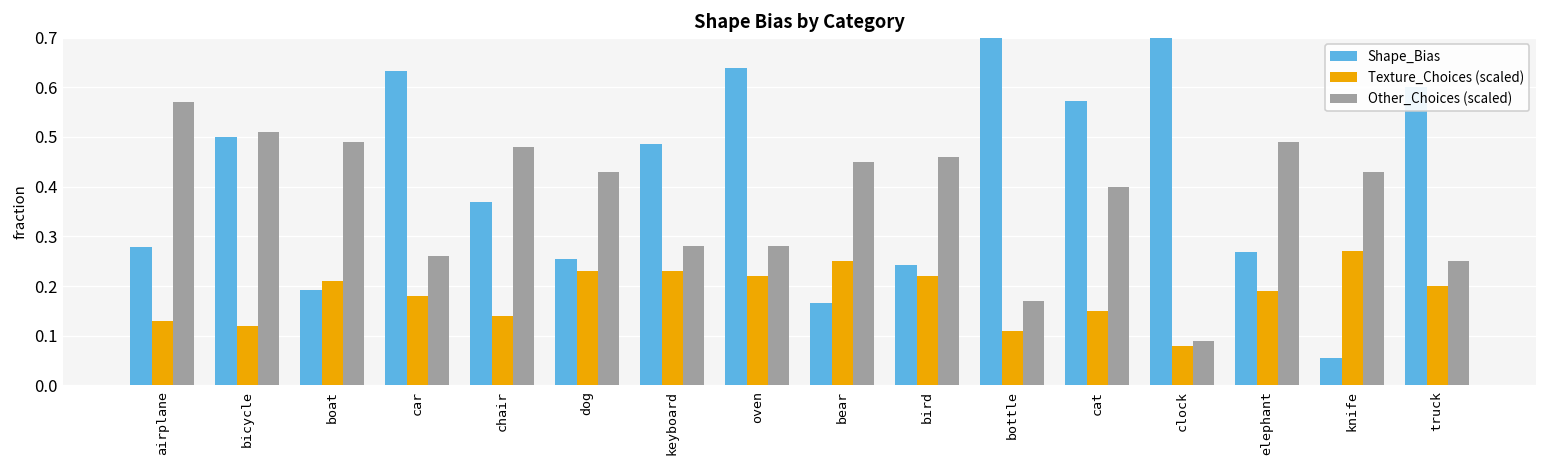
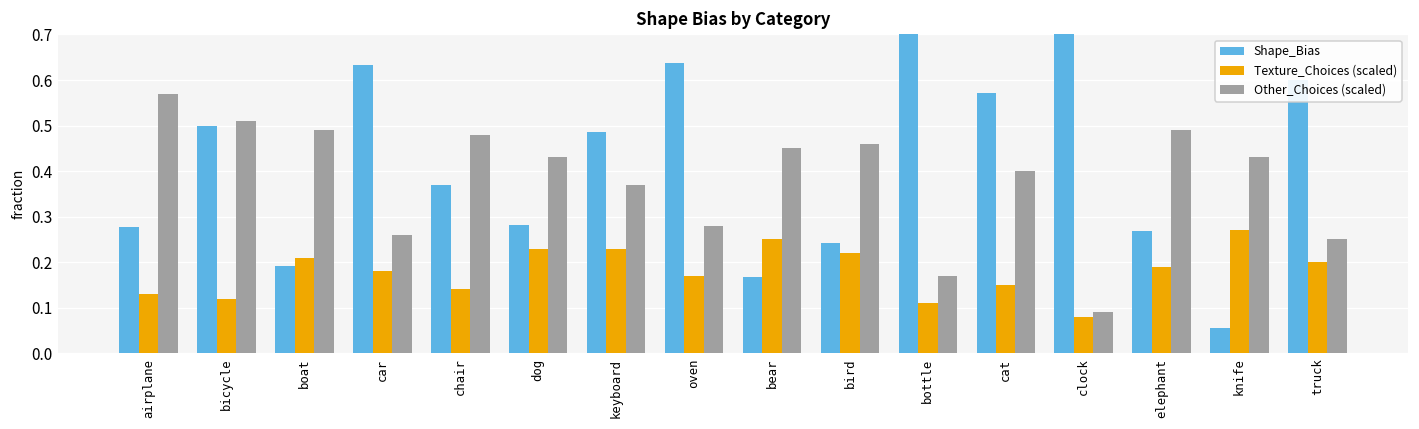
Shape_Bias, dog: 0.26 -> 0.28
Other_Choices (scaled), keyboard: 0.28 -> 0.37
Texture_Choices (scaled), oven: 0.22 -> 0.17
